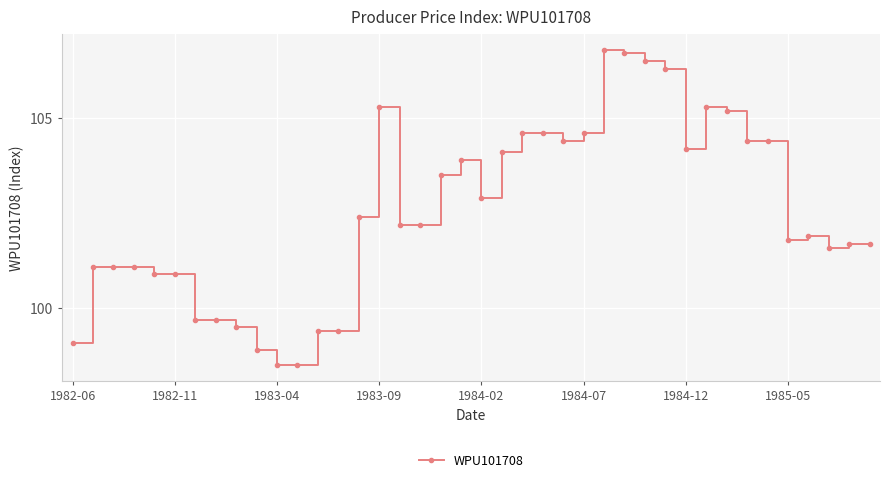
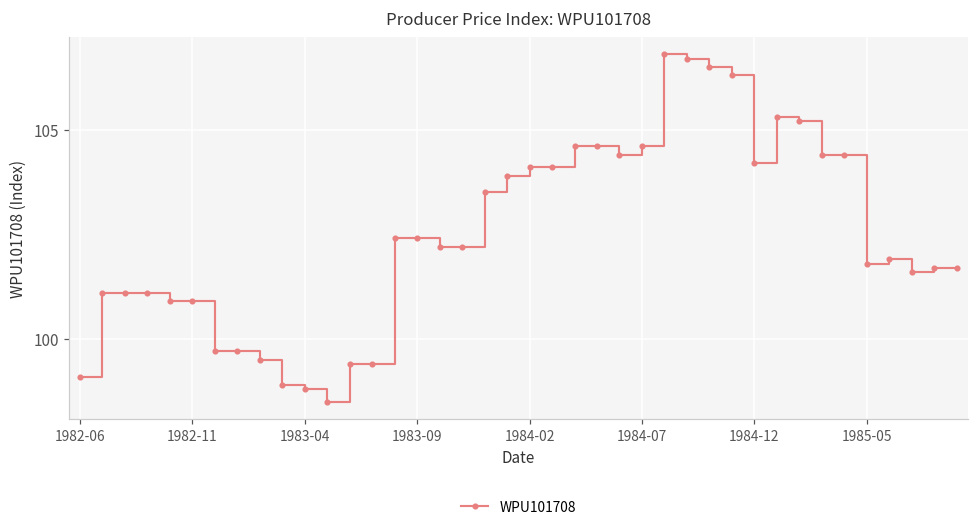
1983-04: 98.5 -> 98.8
1983-09: 105.3 -> 102.4
1984-02: 102.9 -> 104.1
